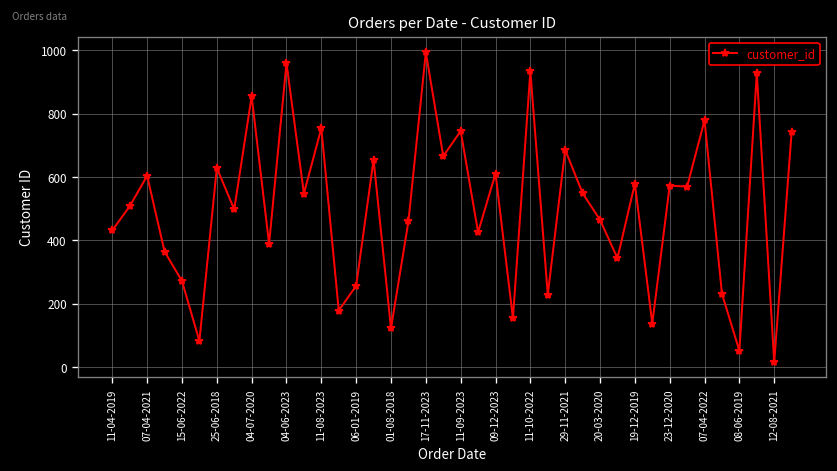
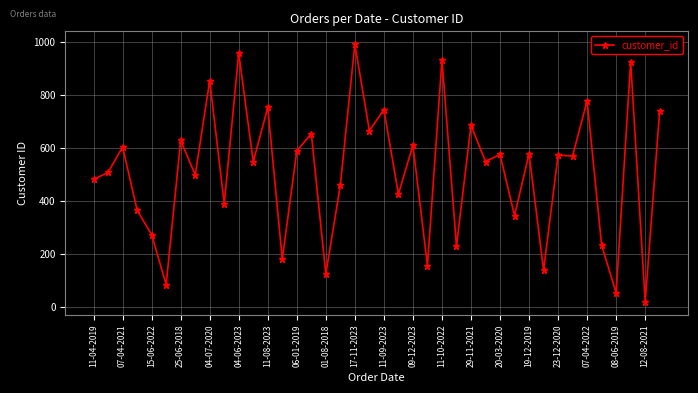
11-04-2019: 430 -> 480
06-01-2019: 260 -> 590
20-03-2020: 470 -> 580
